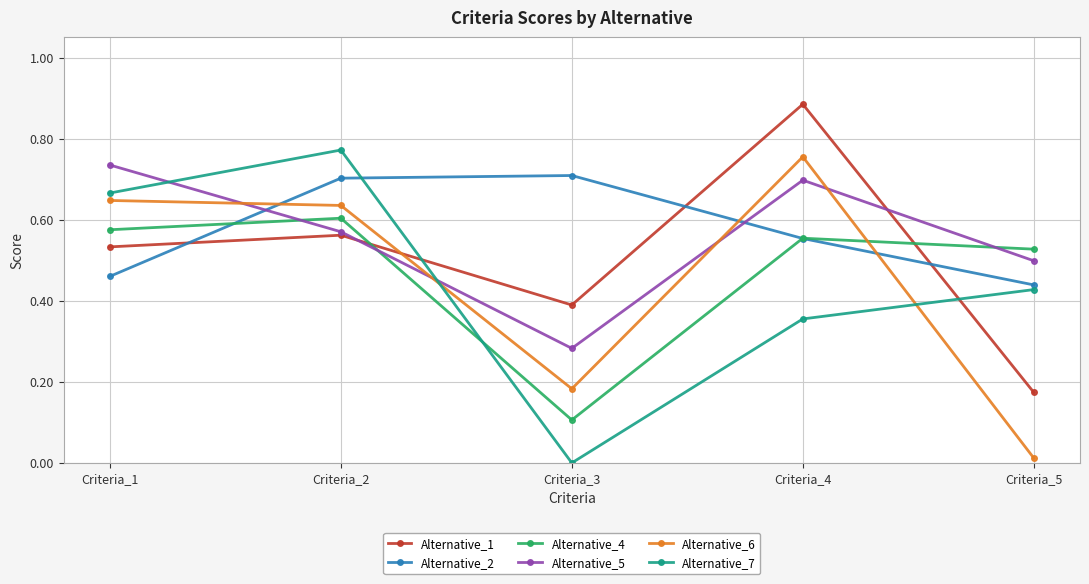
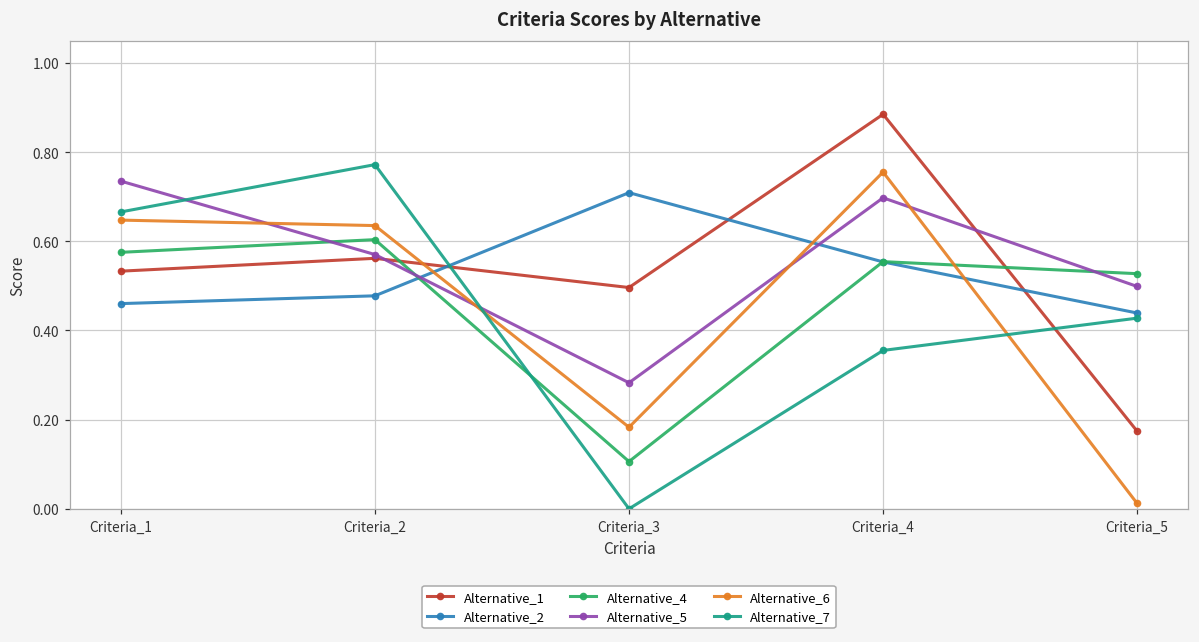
Alternative_2, Criteria_2: 0.70 -> 0.48
Alternative_1, Criteria_3: 0.39 -> 0.50
